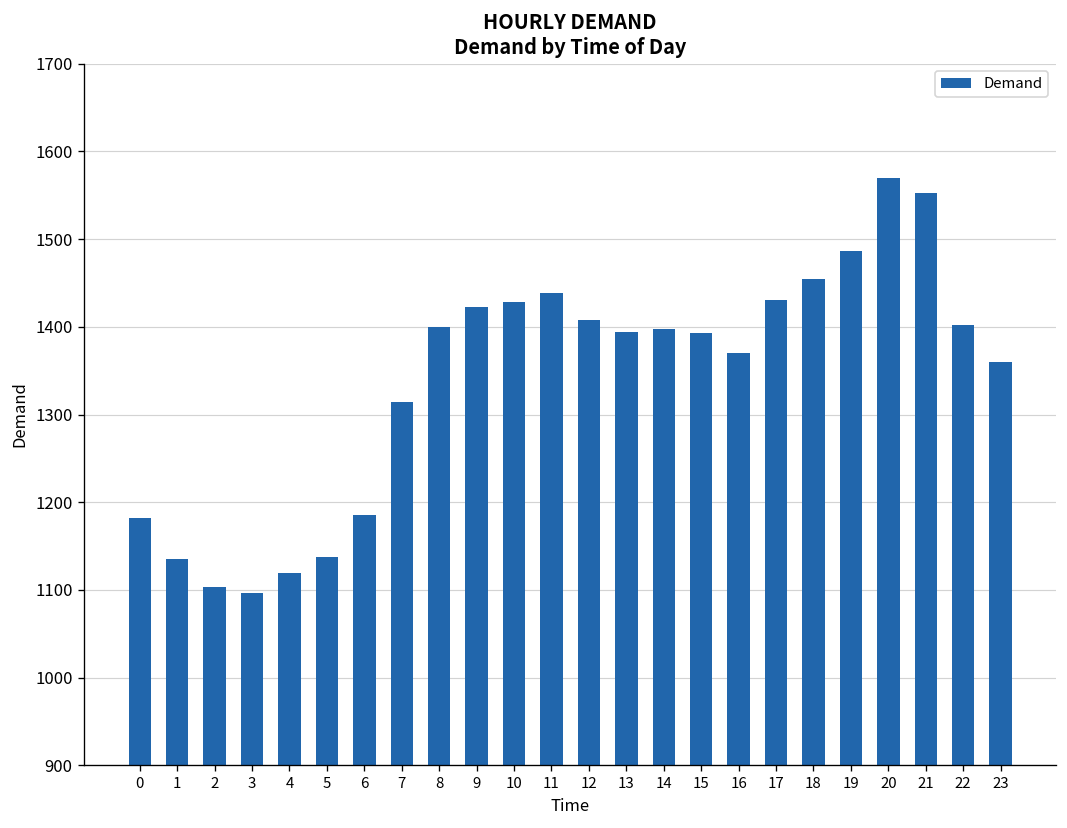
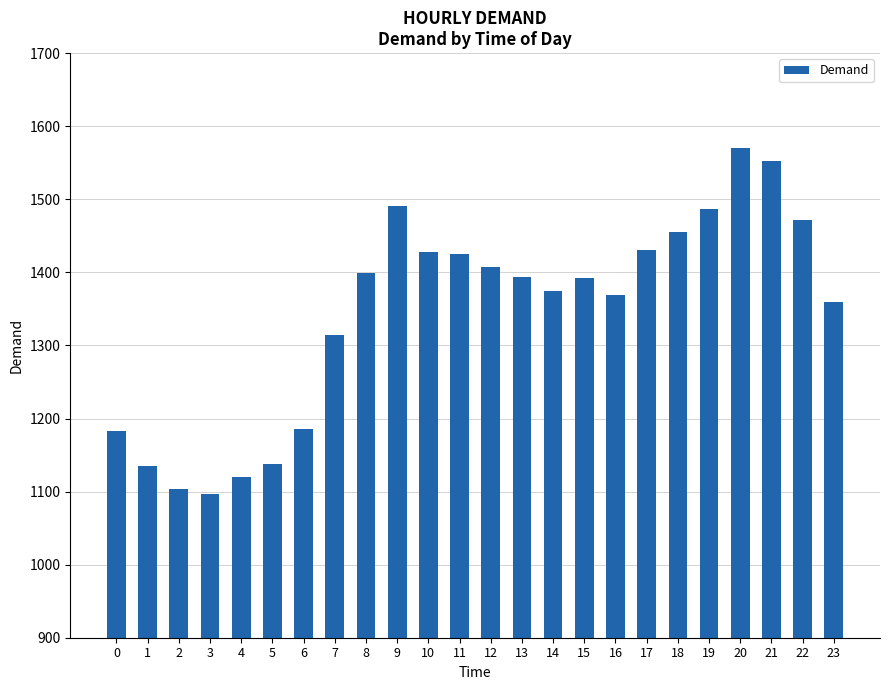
9: 1420 -> 1490
11: 1440 -> 1420
14: 1400 -> 1370
22: 1400 -> 1470
